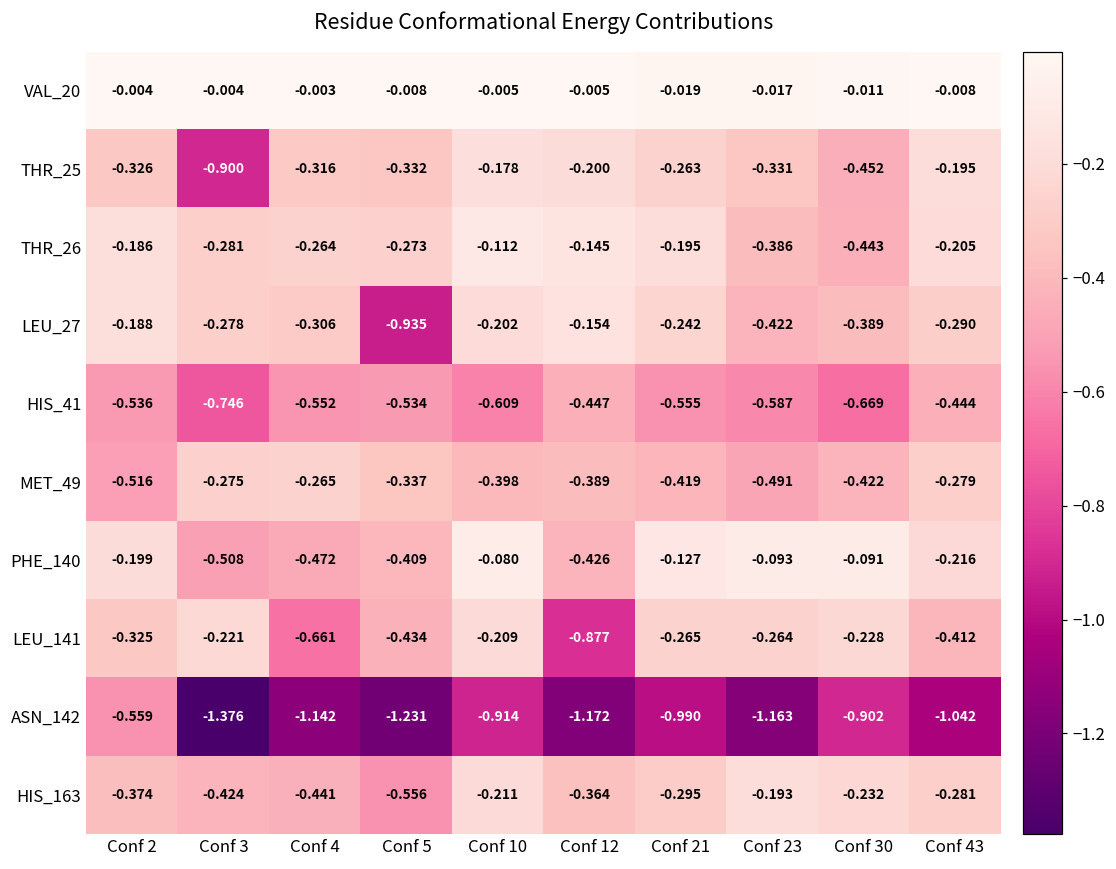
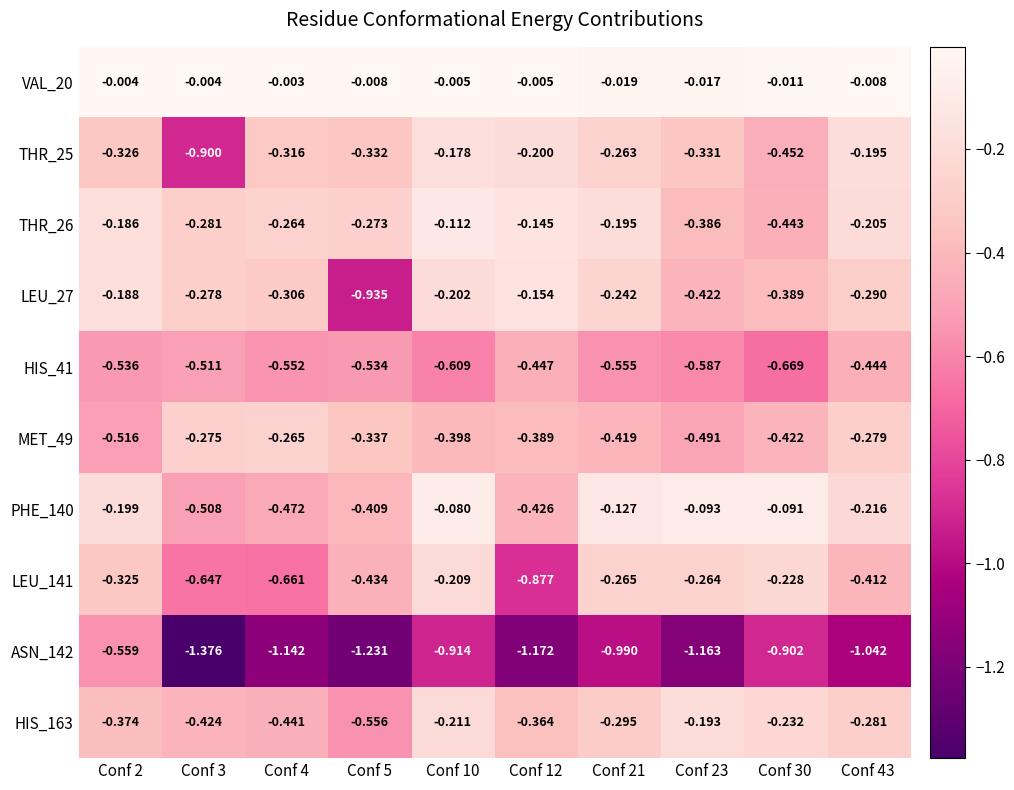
HIS_41, Conf 3: -0.746 -> -0.511
LEU_141, Conf 3: -0.221 -> -0.647
